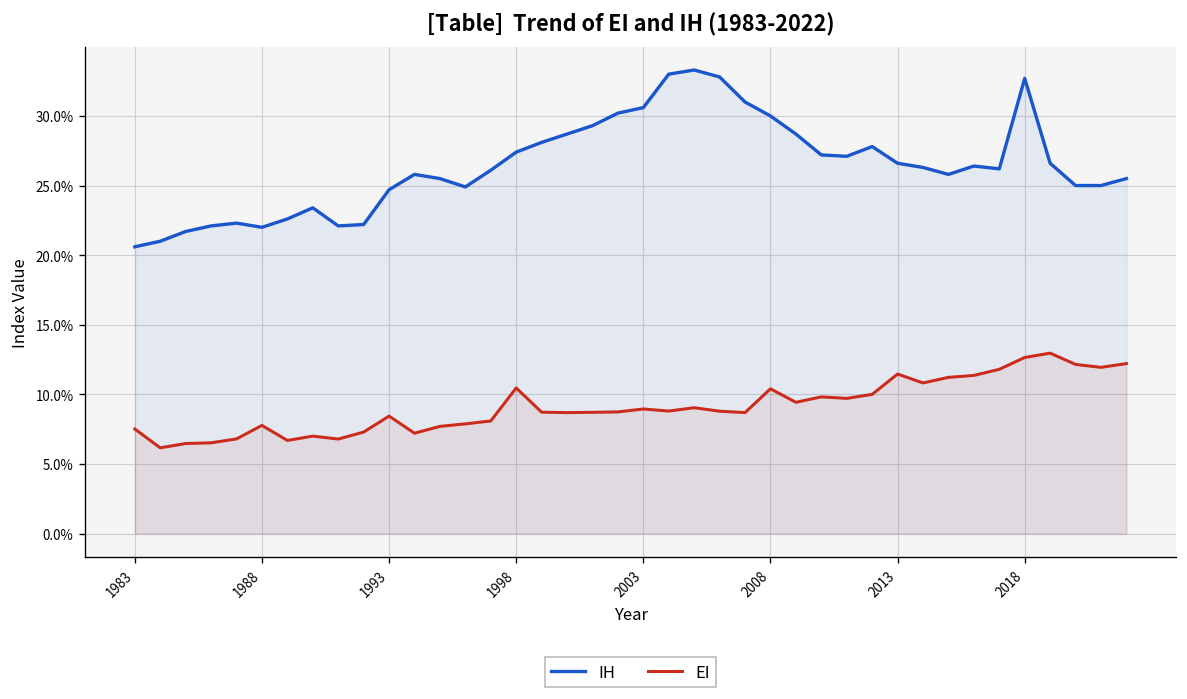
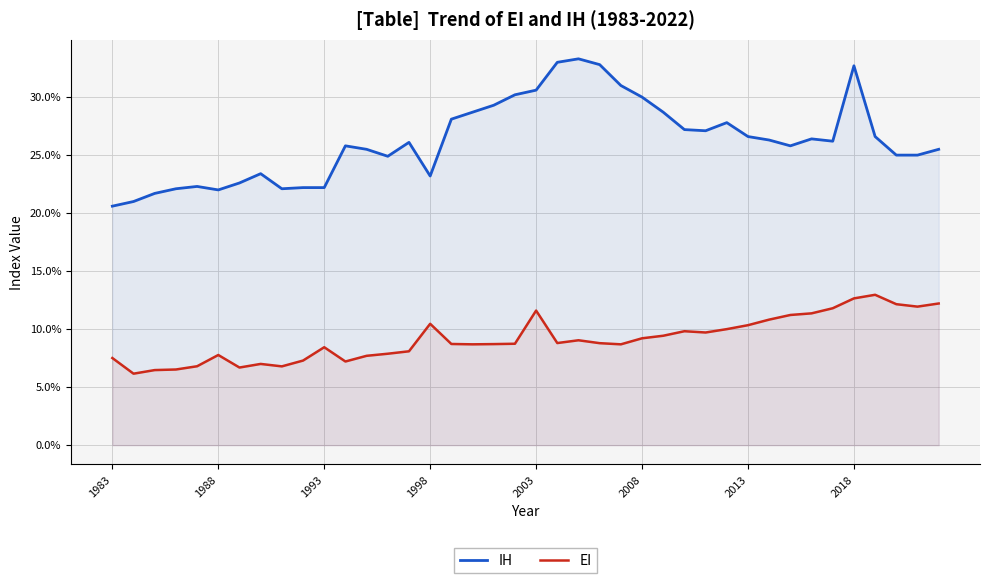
IH, 1993: 24.7% -> 22.2%
IH, 1998: 27.4% -> 23.2%
EI, 2003: 9.0% -> 11.6%
EI, 2008: 10.4% -> 9.2%
EI, 2013: 11.5% -> 10.3%
